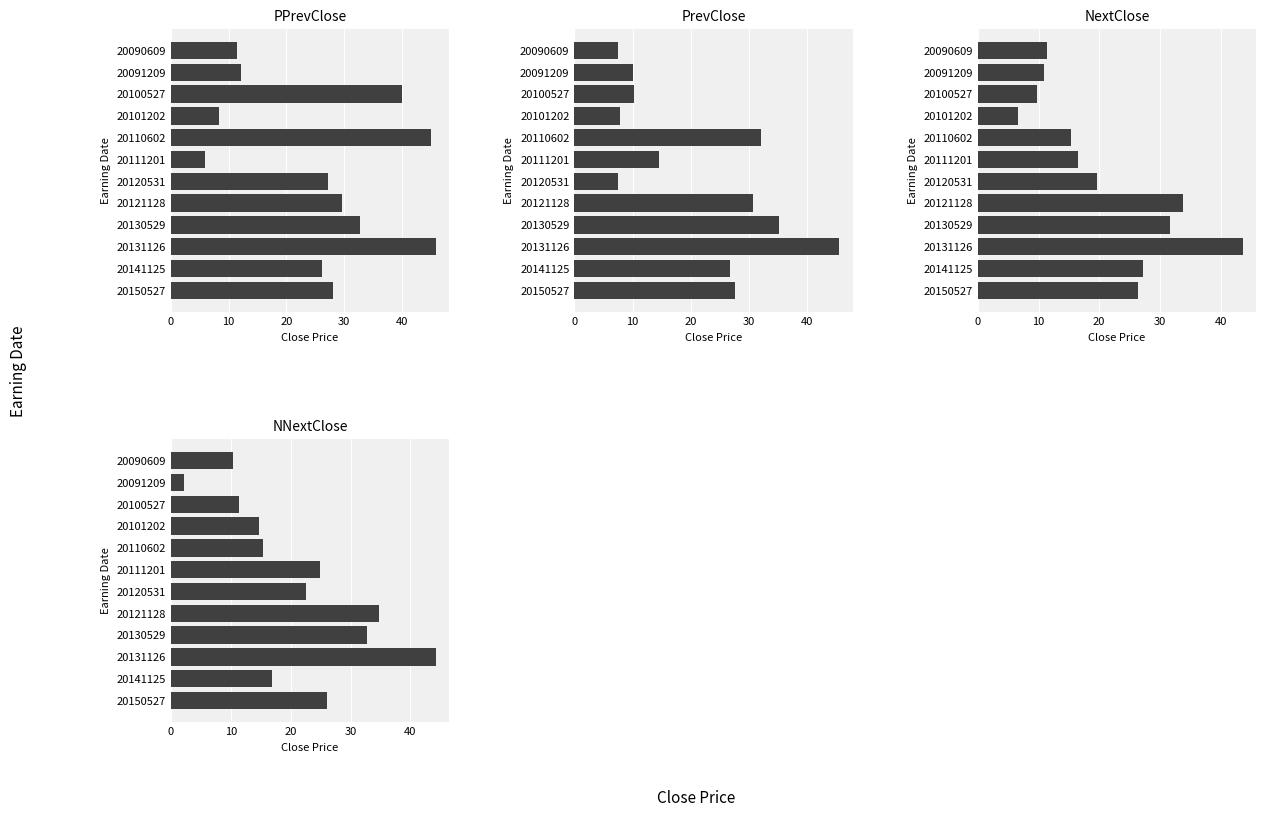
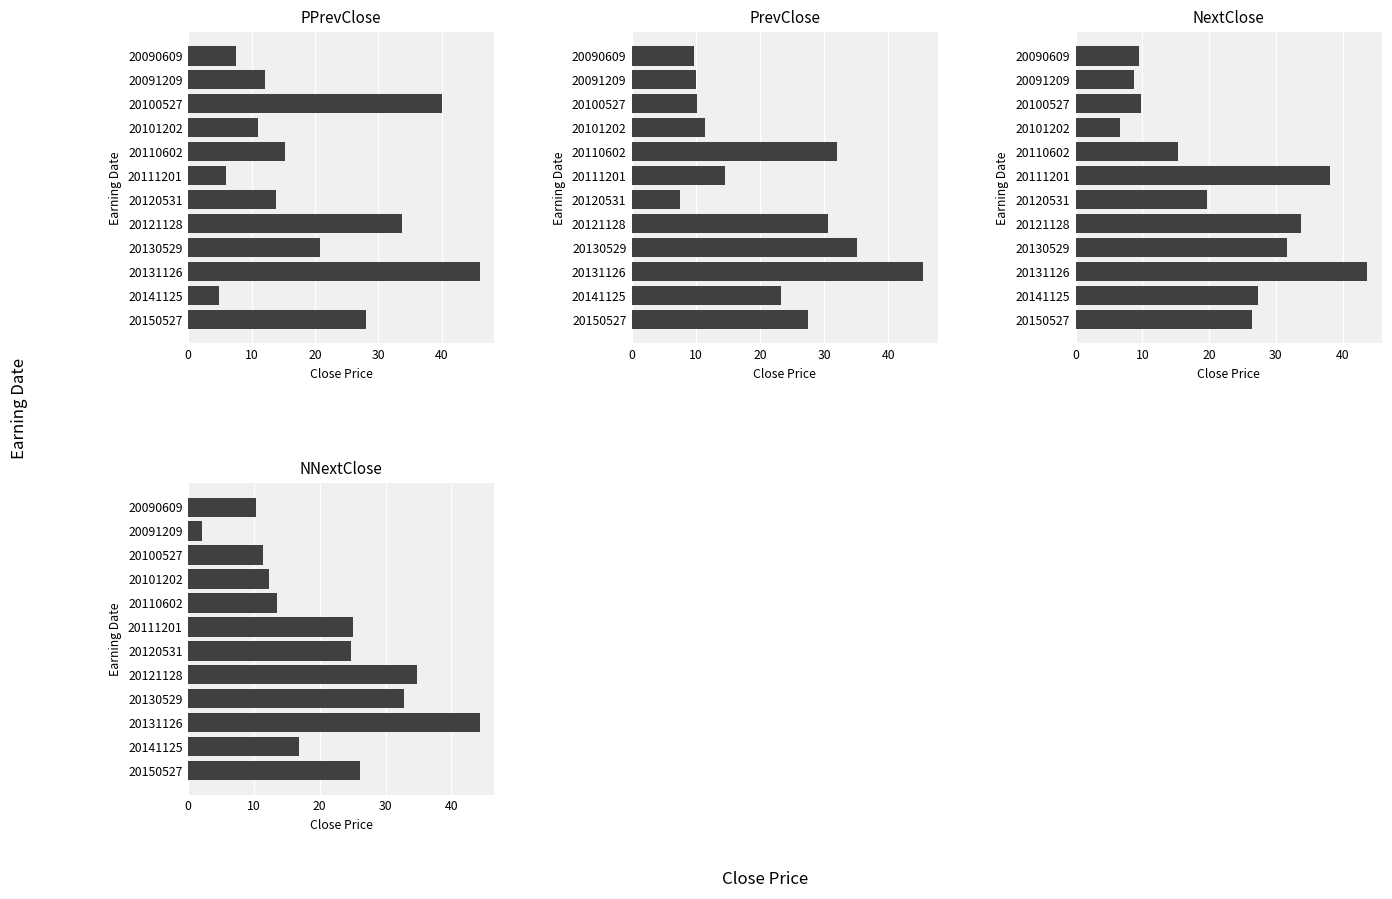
PPrevClose, 20090609: 11 -> 8
PPrevClose, 20101202: 8 -> 11
PPrevClose, 20110602: 45 -> 15
PPrevClose, 20120531: 27 -> 14
PPrevClose, 20121128: 30 -> 34
PPrevClose, 20130529: 33 -> 21
PPrevClose, 20141125: 26 -> 5
PrevClose, 20090609: 7 -> 10
PrevClose, 20101202: 8 -> 11
PrevClose, 20141125: 27 -> 23
NextClose, 20090609: 11 -> 9
NextClose, 20091209: 11 -> 9
NextClose, 20111201: 17 -> 38
NNextClose, 20101202: 15 -> 12
NNextClose, 20110602: 15 -> 14
NNextClose, 20120531: 22 -> 25
